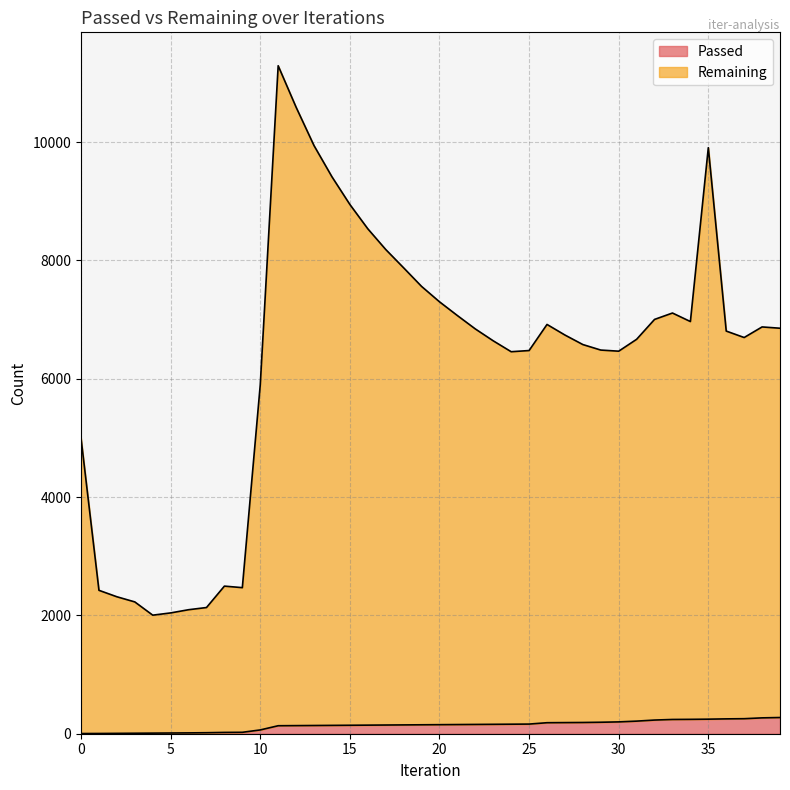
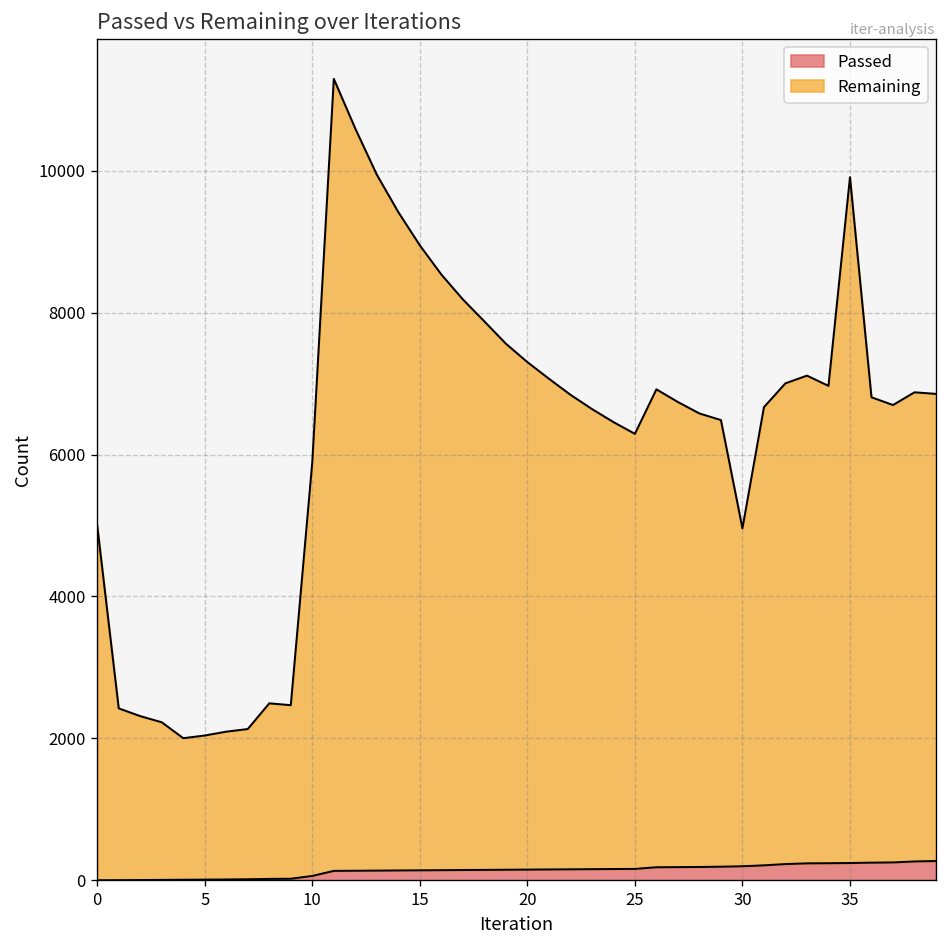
Remaining, 25: 6300 -> 6100
Remaining, 30: 6300 -> 4800
